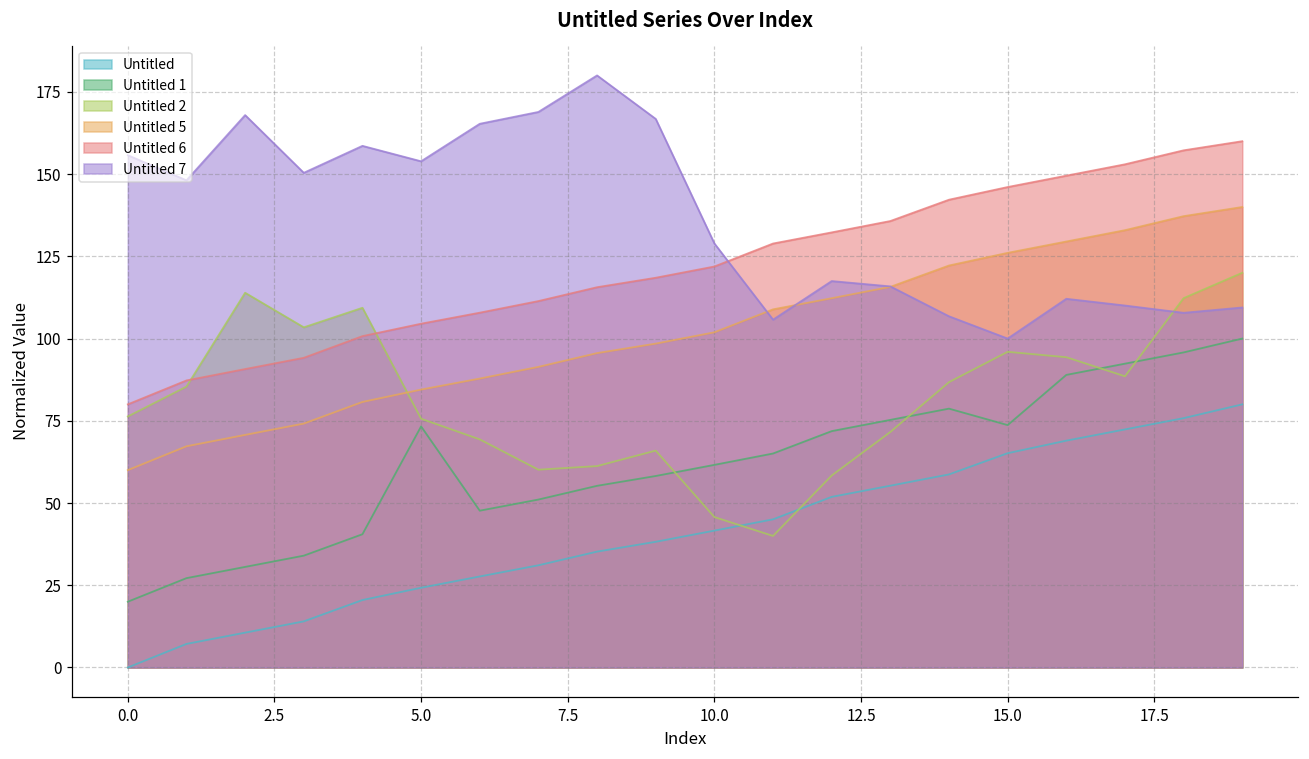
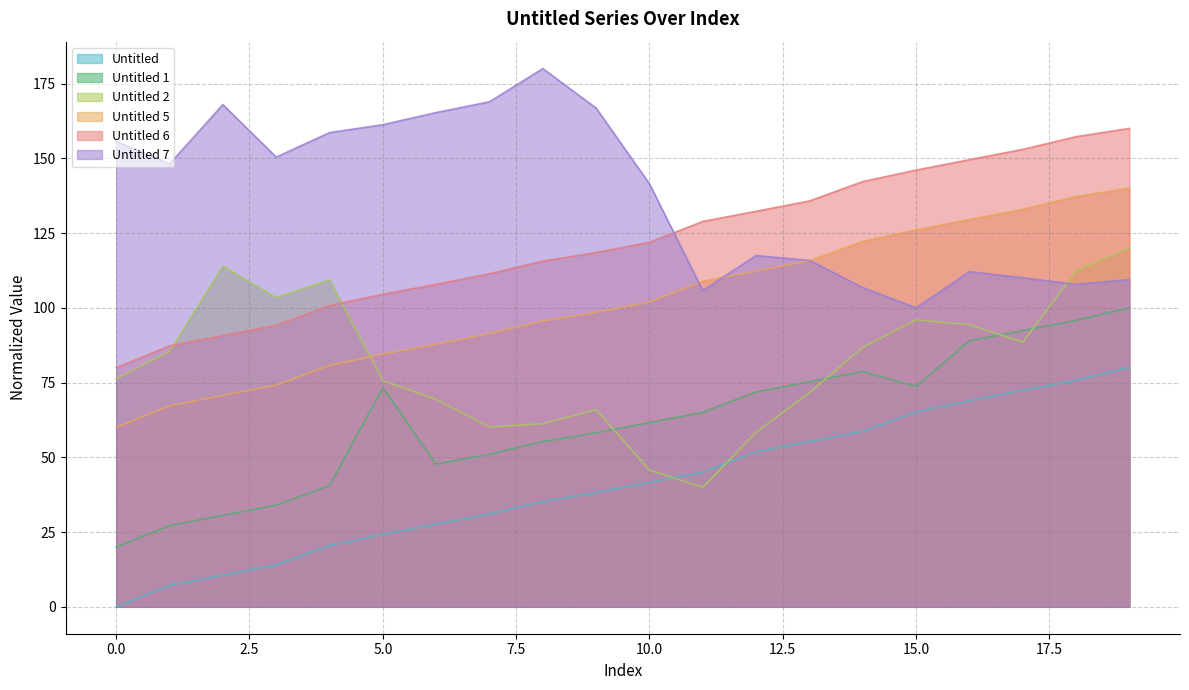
Untitled 7, 5.0: 154 -> 161
Untitled 7, 10.0: 129 -> 141
